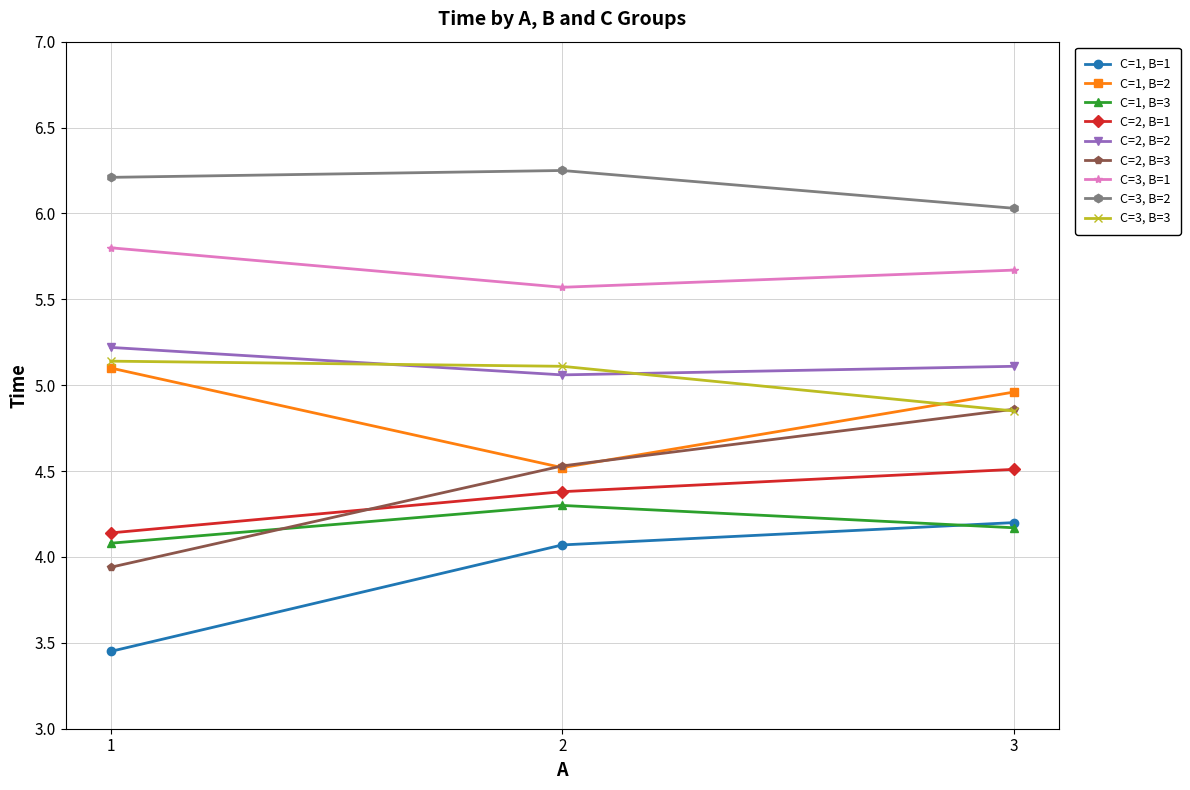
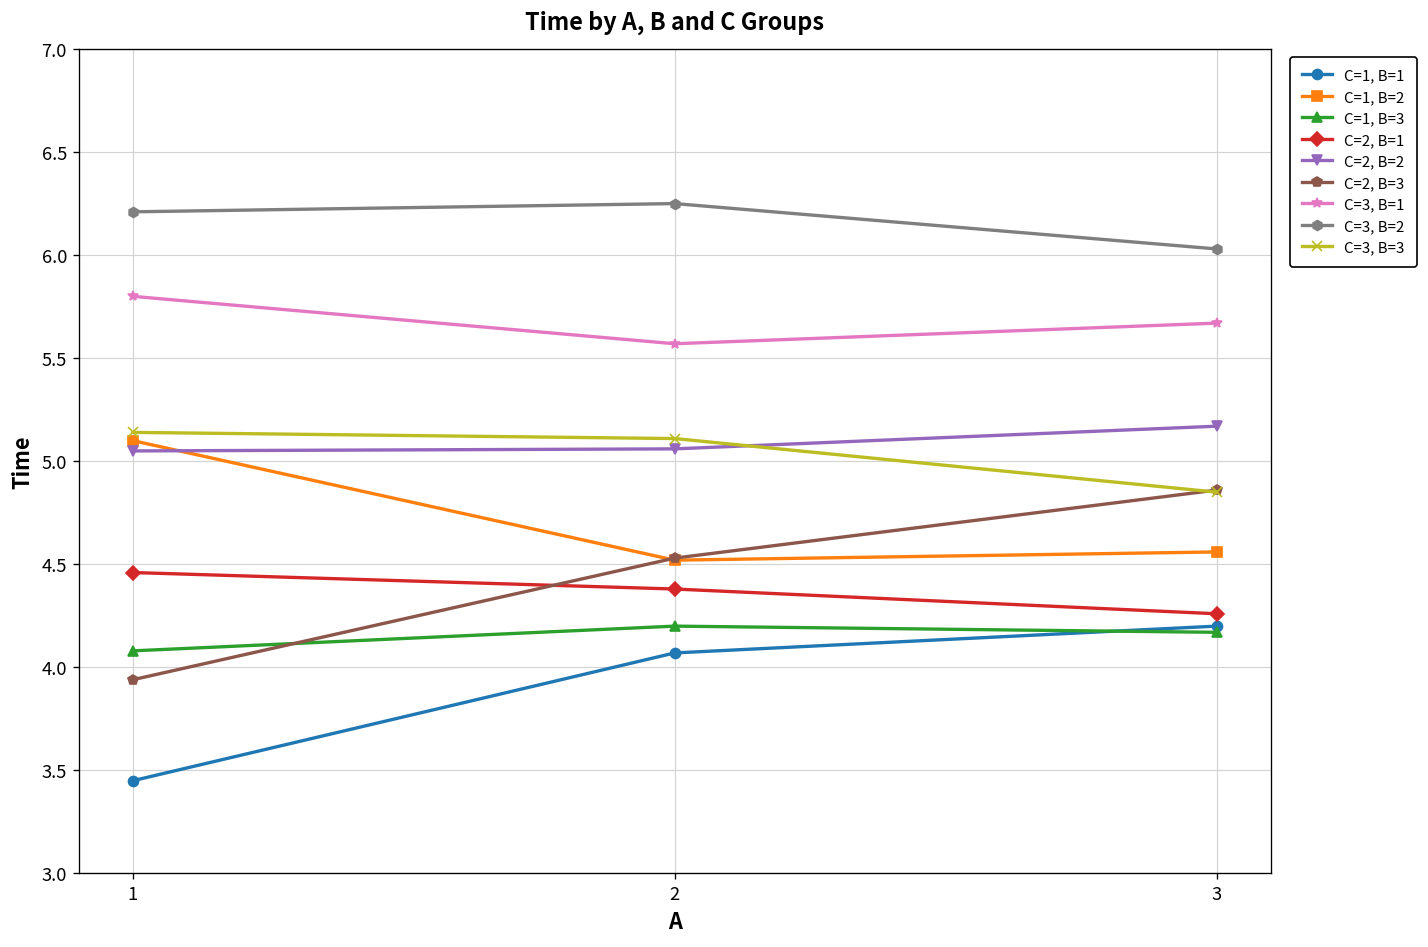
C=2, B=1, 1: 4.14 -> 4.46
C=2, B=2, 1: 5.22 -> 5.05
C=1, B=3, 2: 4.3 -> 4.2
C=1, B=2, 3: 4.96 -> 4.56
C=2, B=1, 3: 4.51 -> 4.26
C=2, B=2, 3: 5.11 -> 5.17
